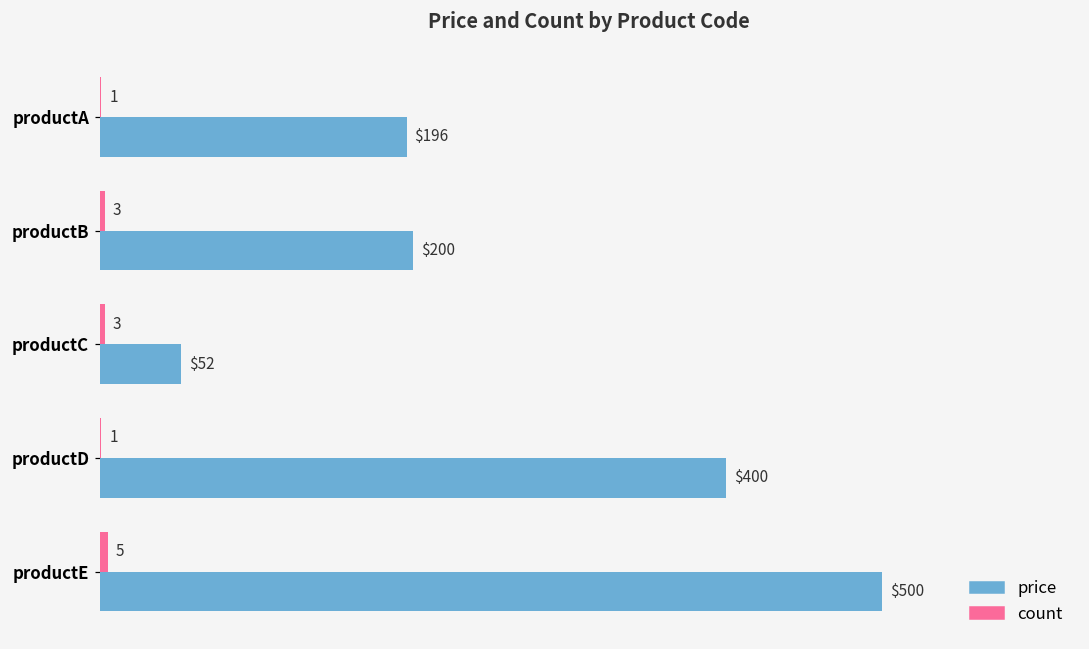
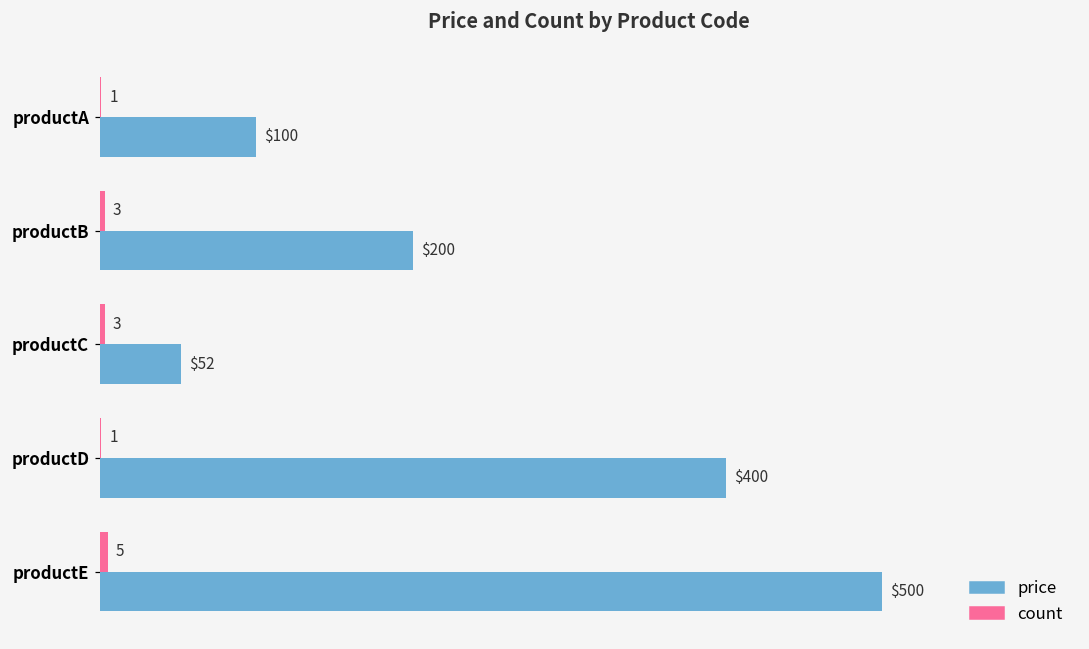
price, productA: $196 -> $100
